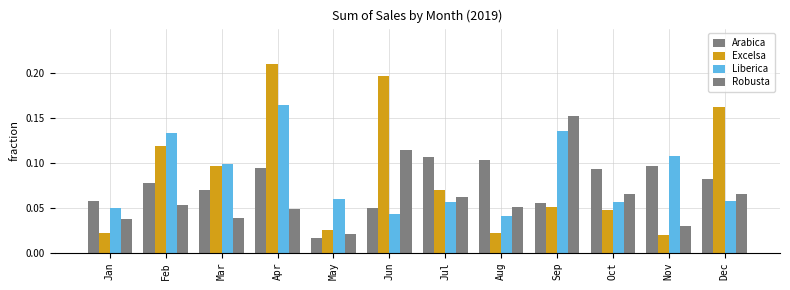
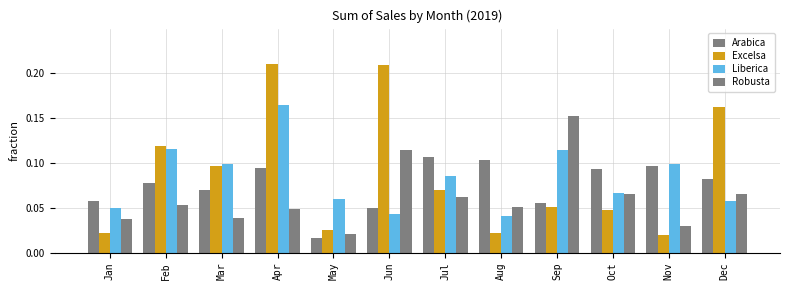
Liberica, Feb: 0.13 -> 0.12
Excelsa, Jun: 0.20 -> 0.21
Liberica, Jul: 0.06 -> 0.09
Liberica, Sep: 0.14 -> 0.11
Liberica, Oct: 0.06 -> 0.07
Liberica, Nov: 0.11 -> 0.10
